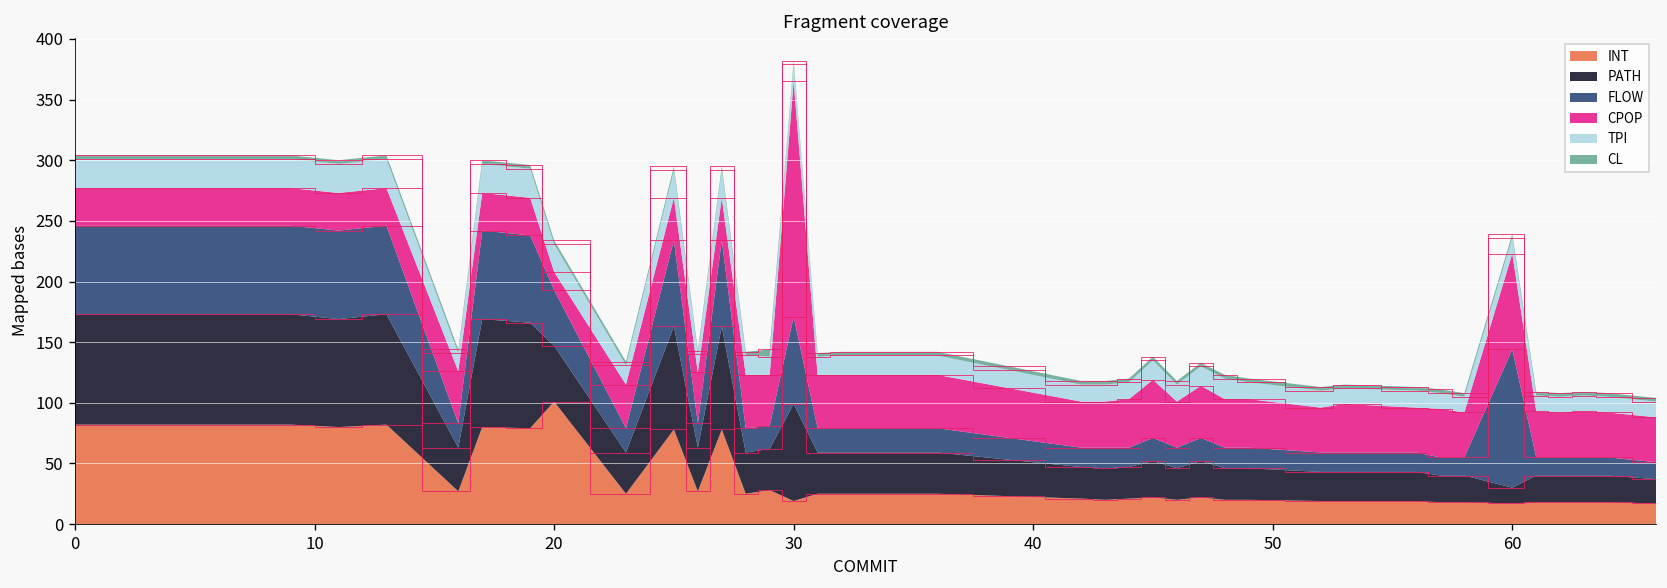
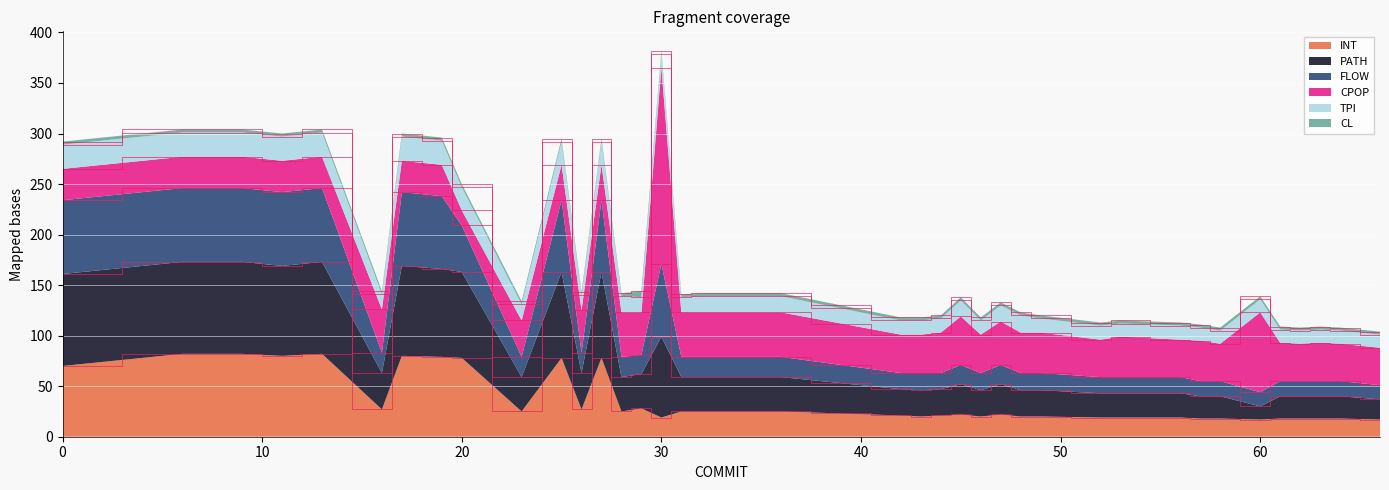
INT, 0: 82 -> 70
INT, 20: 101 -> 78
PATH, 20: 46 -> 85
FLOW, 60: 114 -> 14
